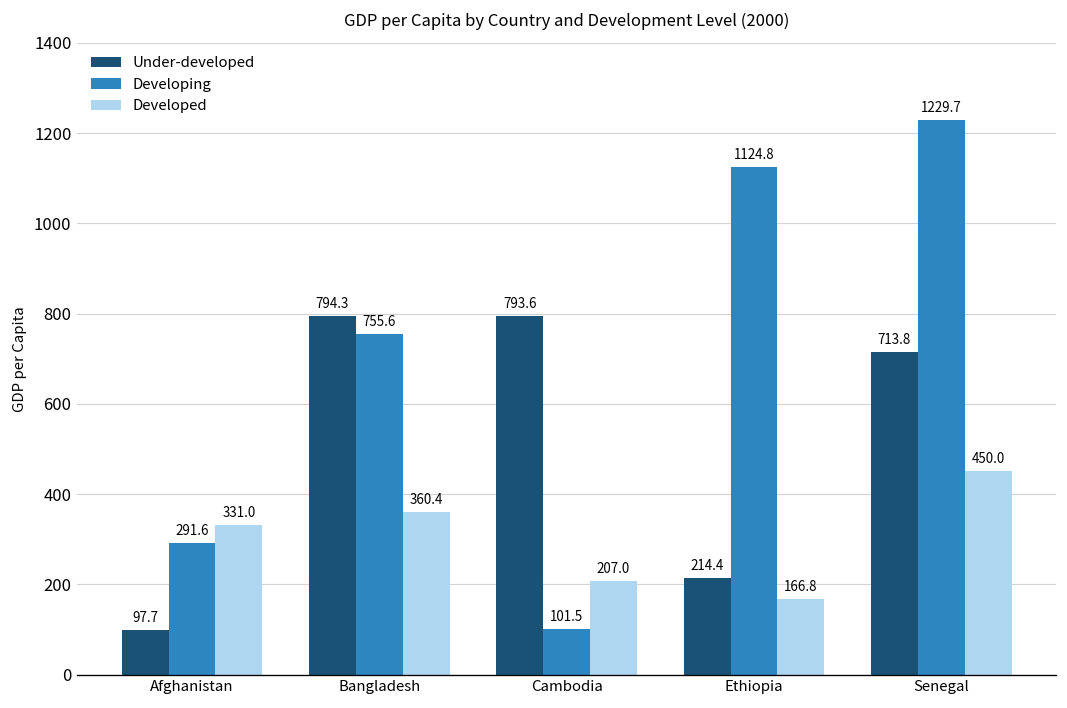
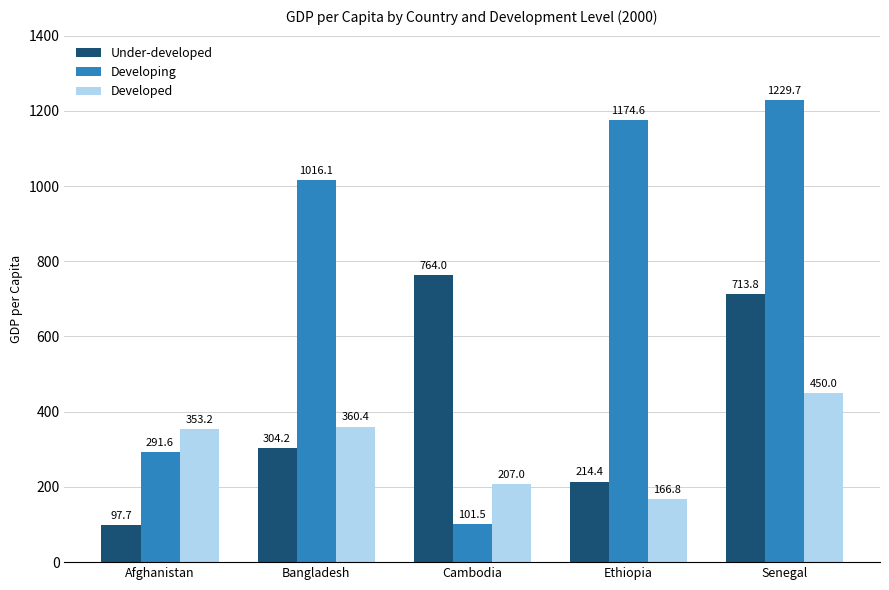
Developed, Afghanistan: 331.0 -> 353.2
Under-developed, Bangladesh: 794.3 -> 304.2
Developing, Bangladesh: 755.6 -> 1016.1
Under-developed, Cambodia: 793.6 -> 764.0
Developing, Ethiopia: 1124.8 -> 1174.6
